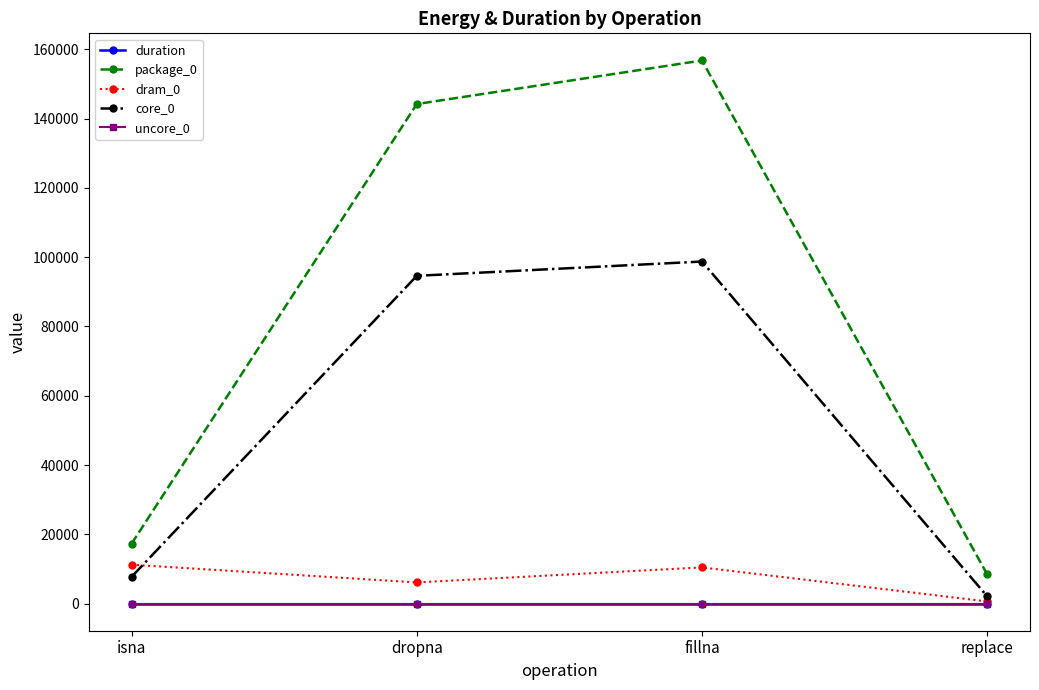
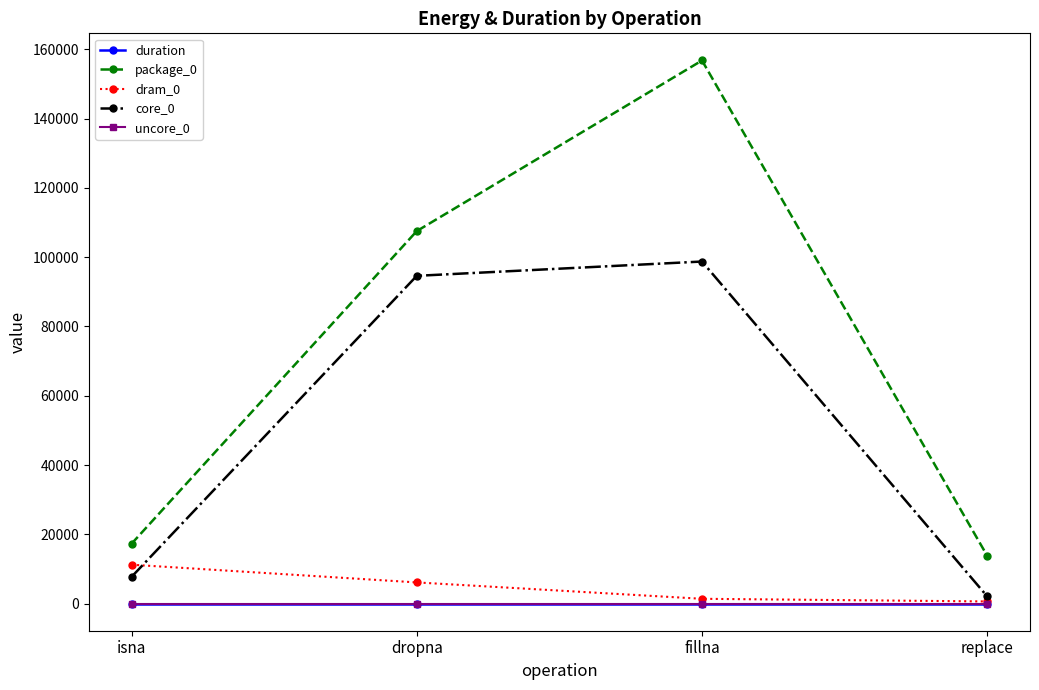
package_0, dropna: 144000 -> 108000
dram_0, fillna: 10000 -> 1000
package_0, replace: 8000 -> 14000
